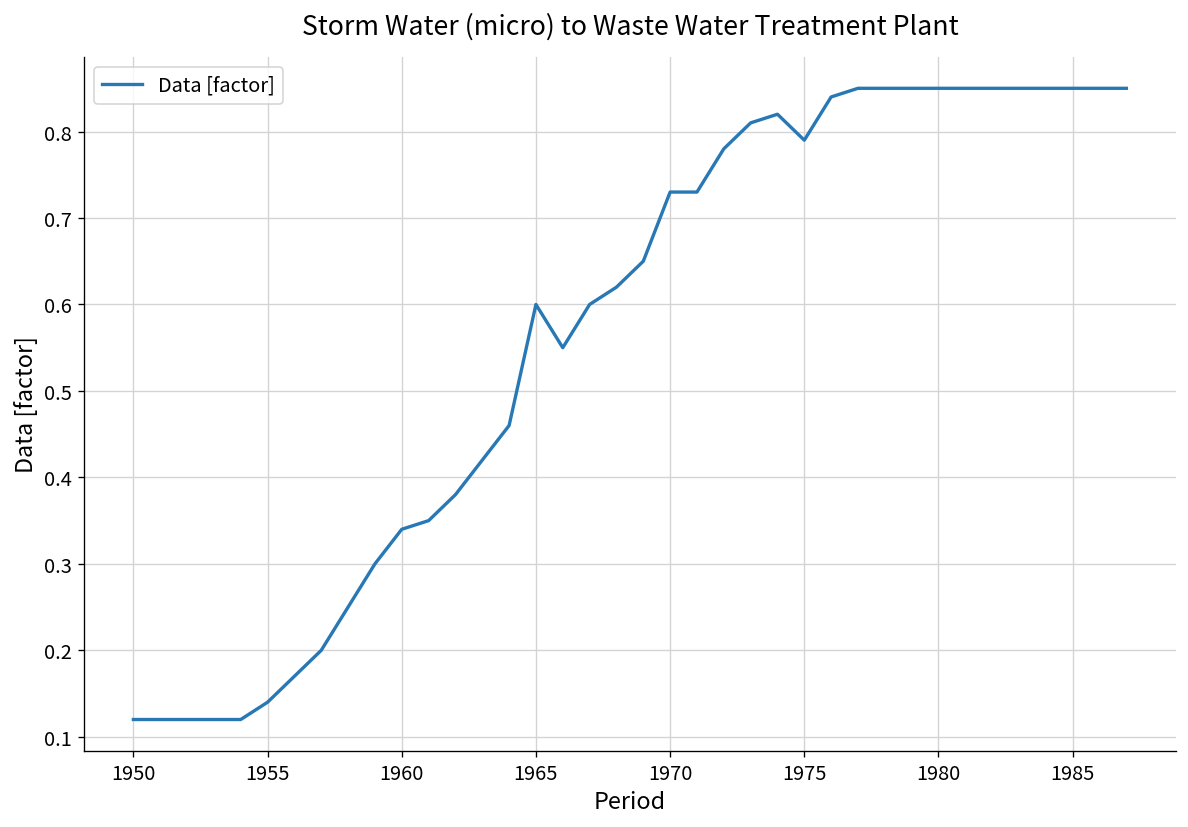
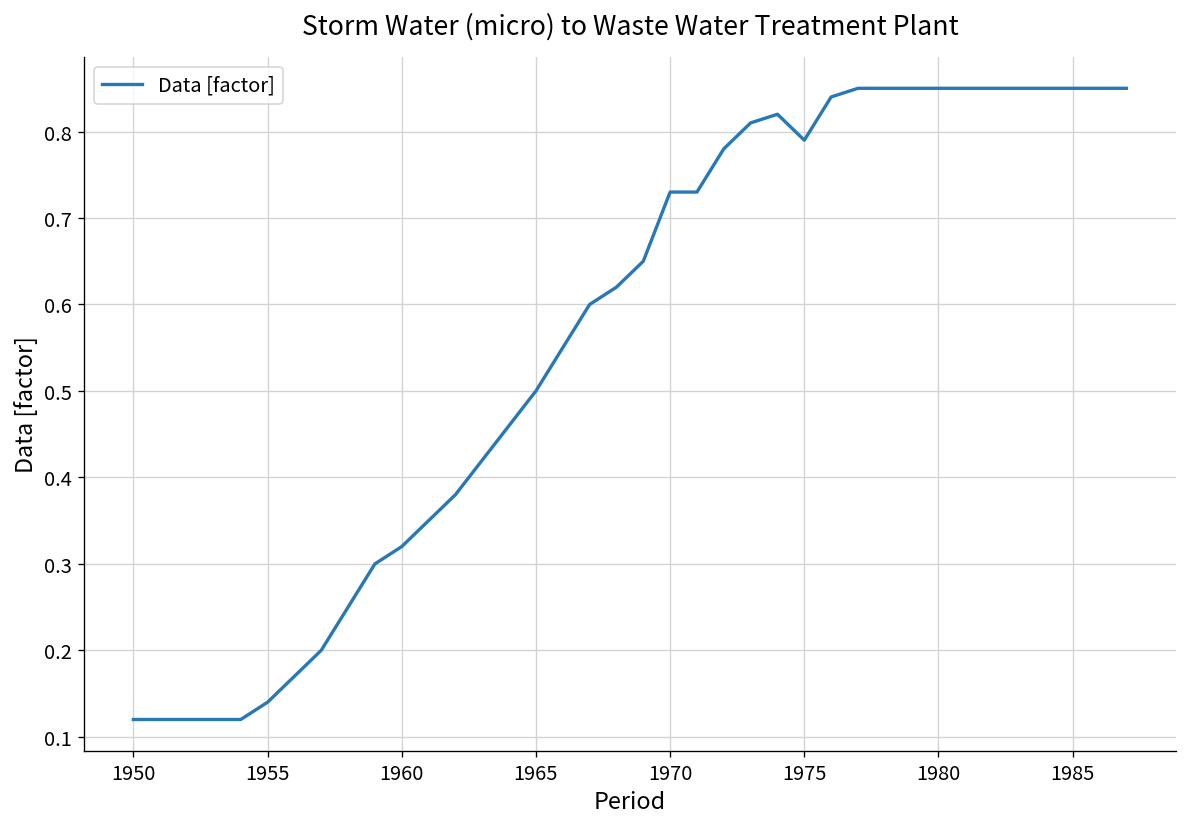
1960: 0.34 -> 0.32
1965: 0.6 -> 0.5
